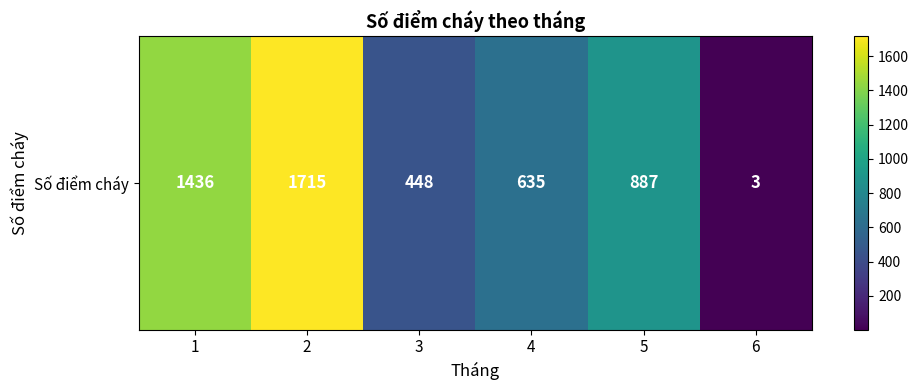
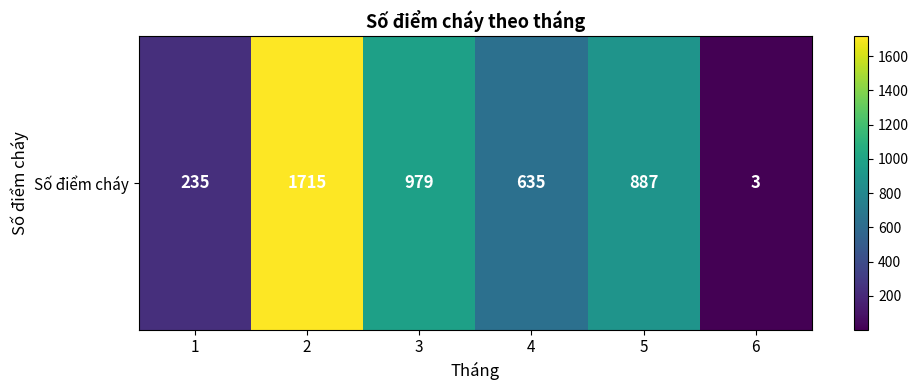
Số điểm cháy, 1: 1436 -> 235
Số điểm cháy, 3: 448 -> 979
